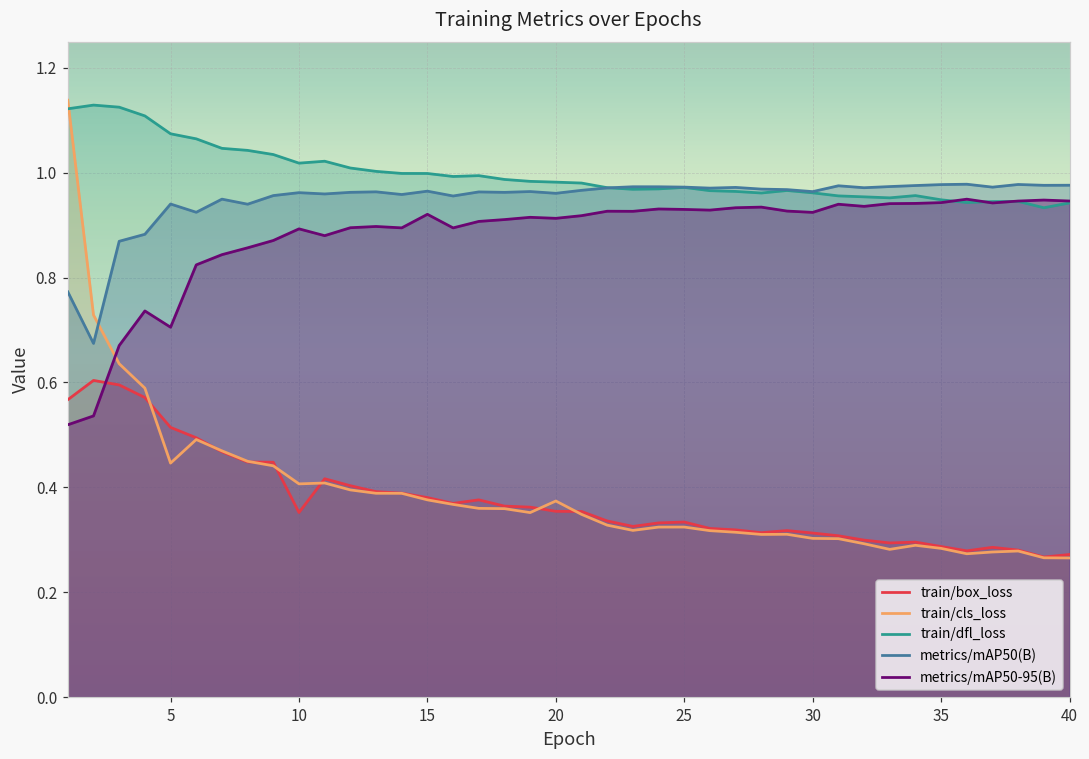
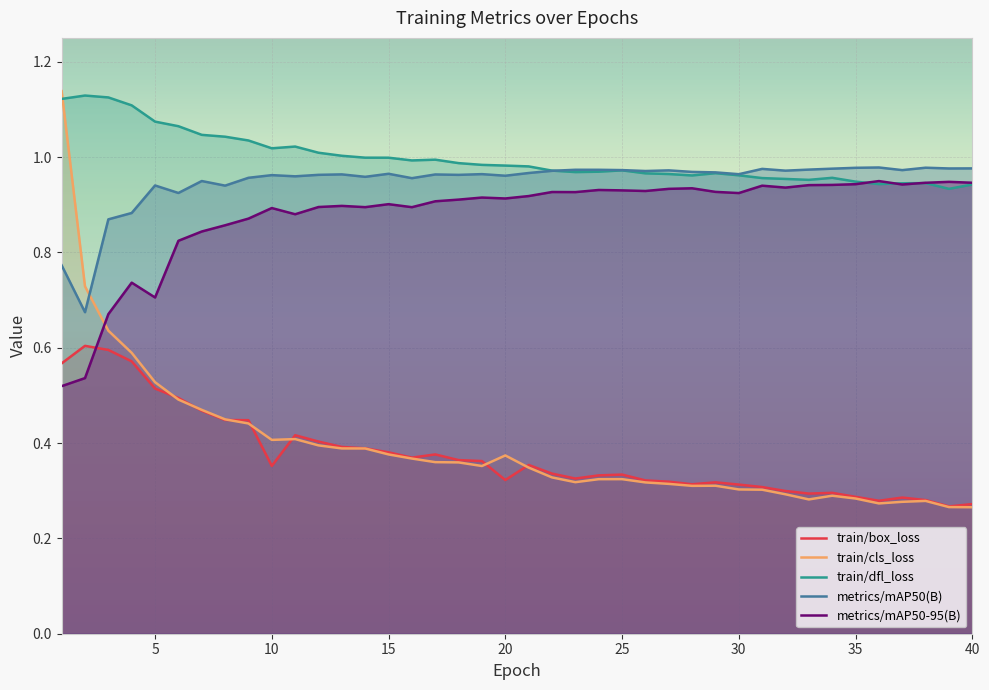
train/cls_loss, 5: 0.45 -> 0.53
metrics/mAP50-95(B), 15: 0.92 -> 0.90
train/box_loss, 20: 0.35 -> 0.32
